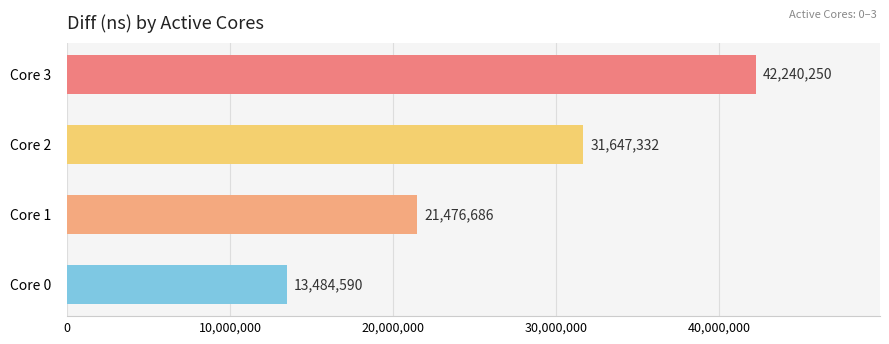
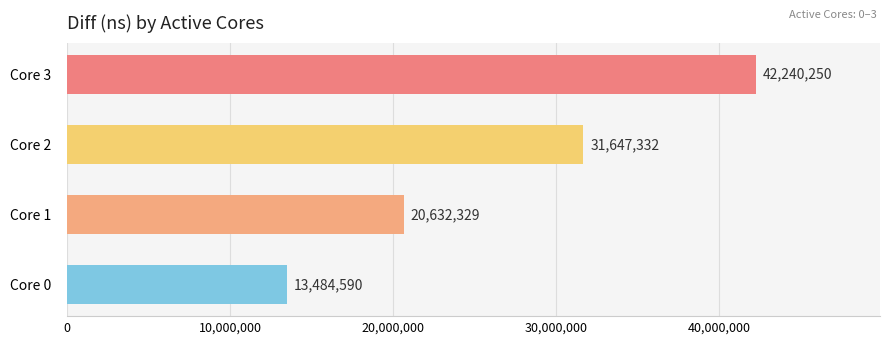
Core 1: 21,476,686 -> 20,632,329
